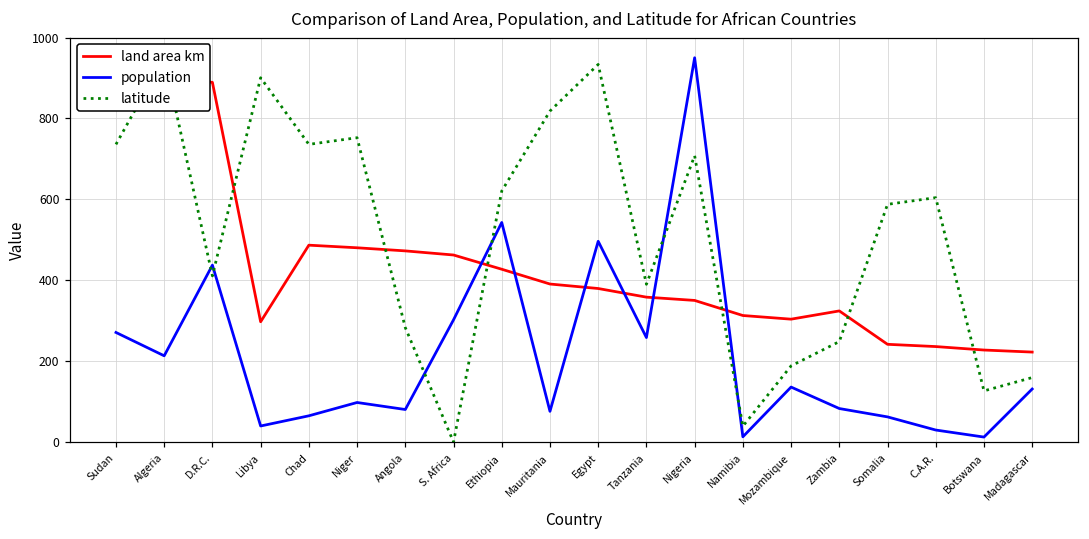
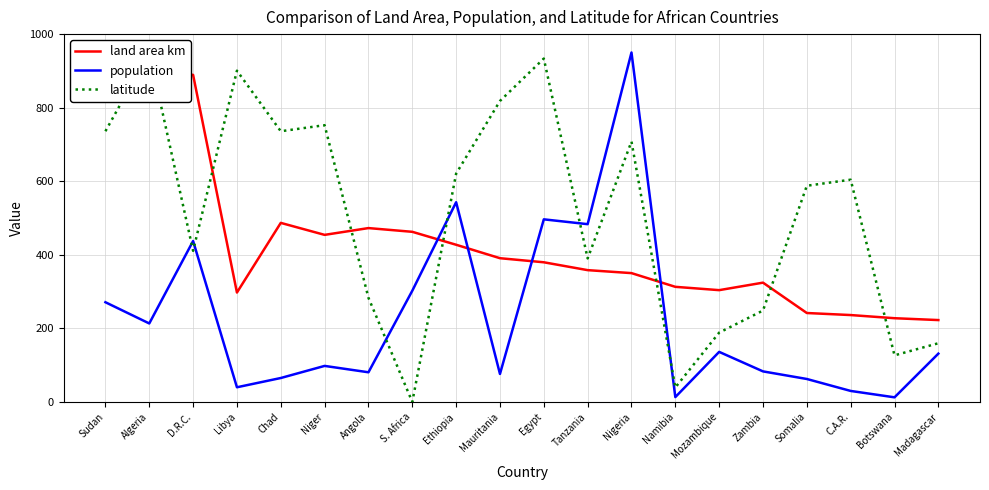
land area km, Niger: 480 -> 450
population, Tanzania: 260 -> 480
